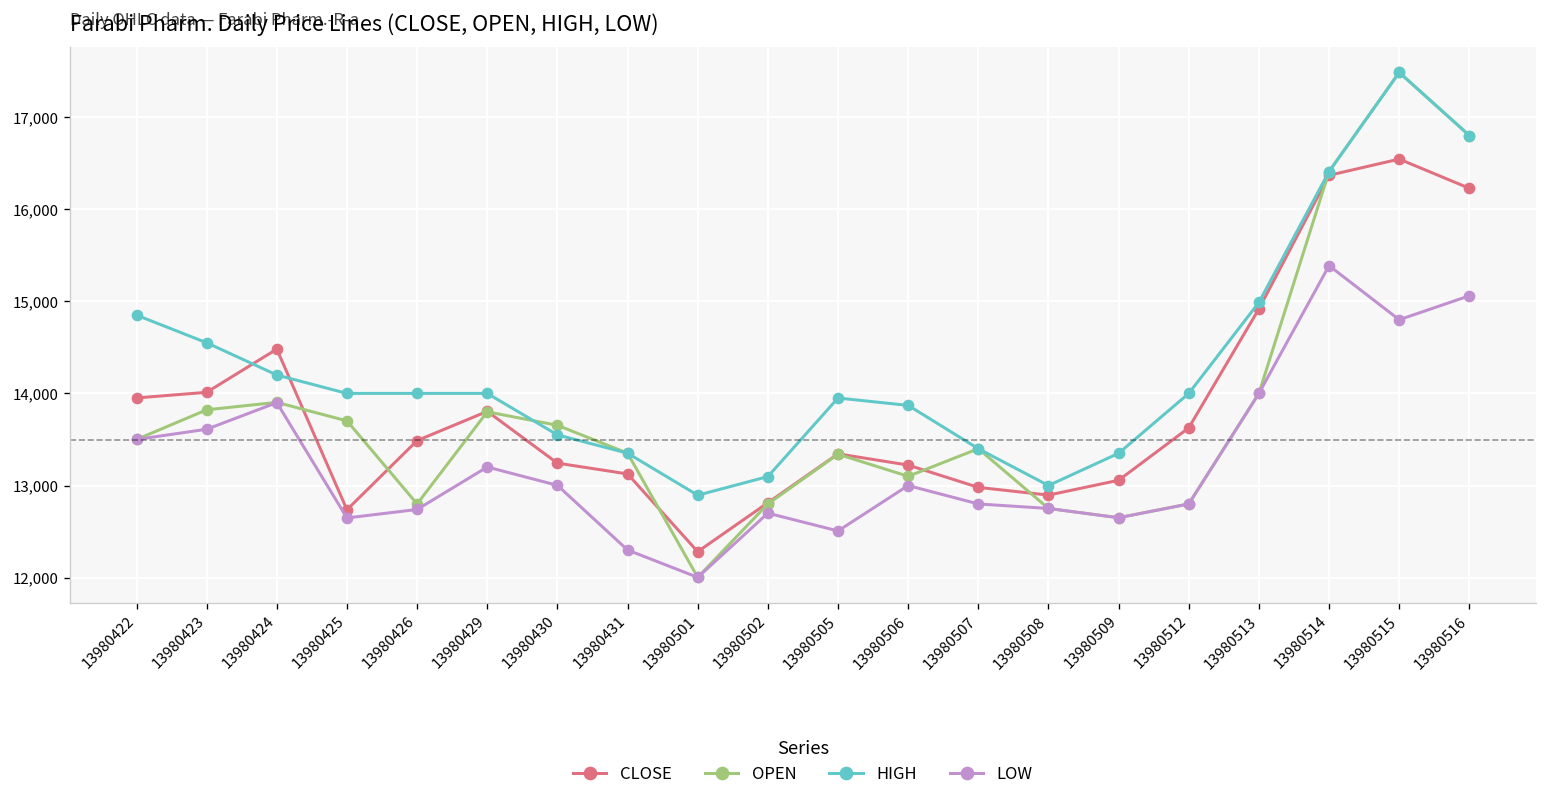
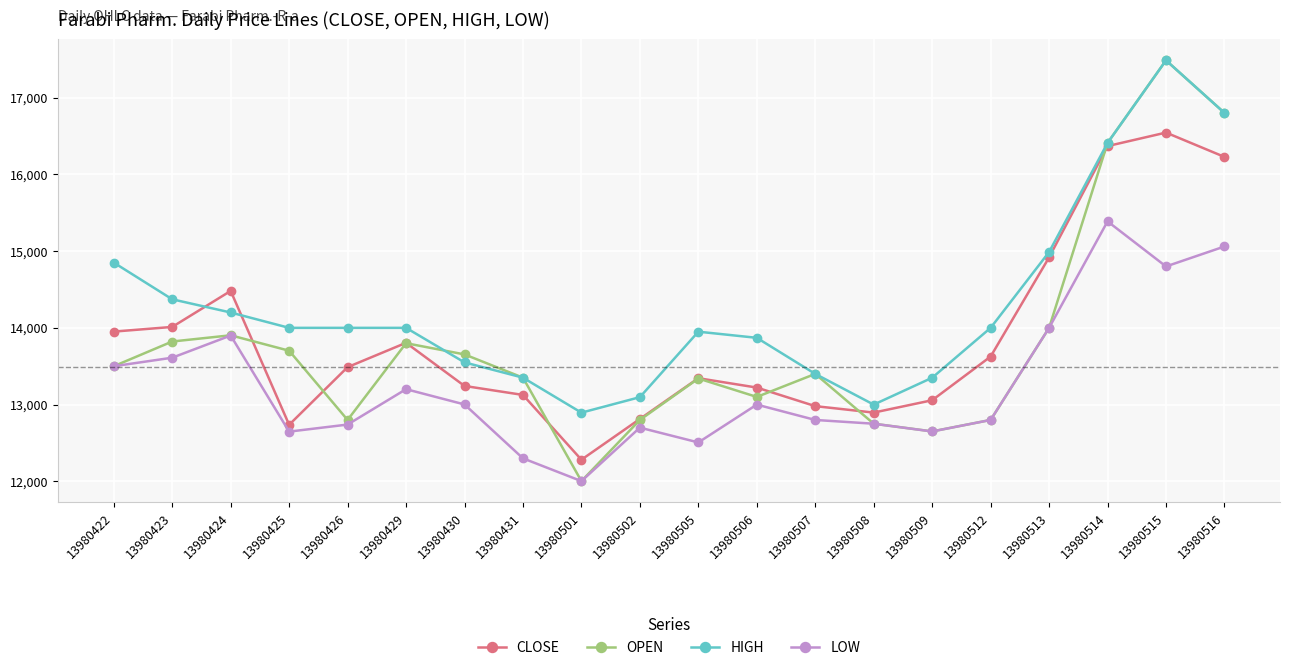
HIGH, 13980423: 14,600 -> 14,400
